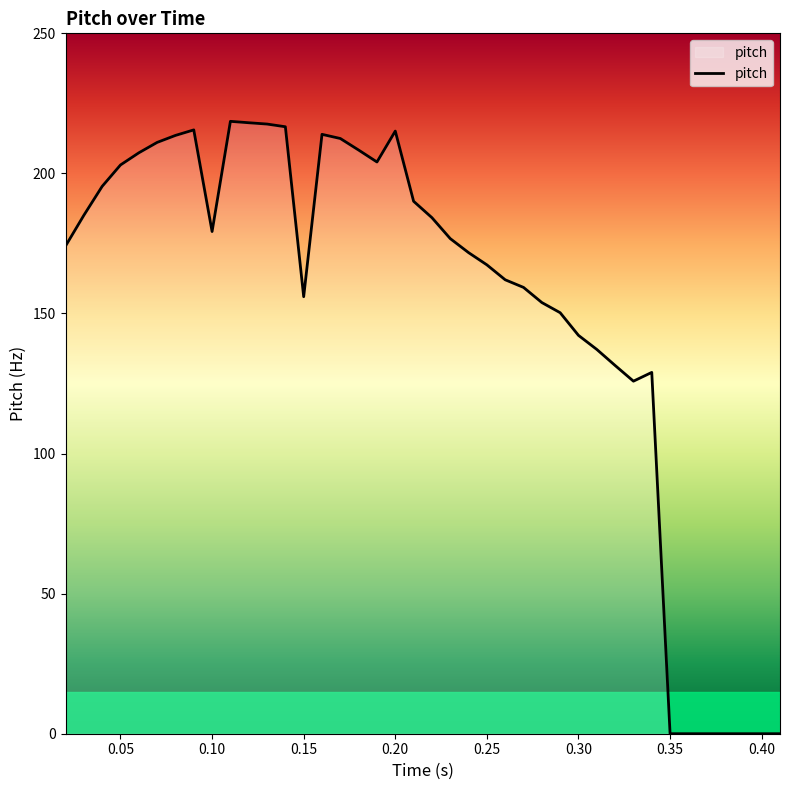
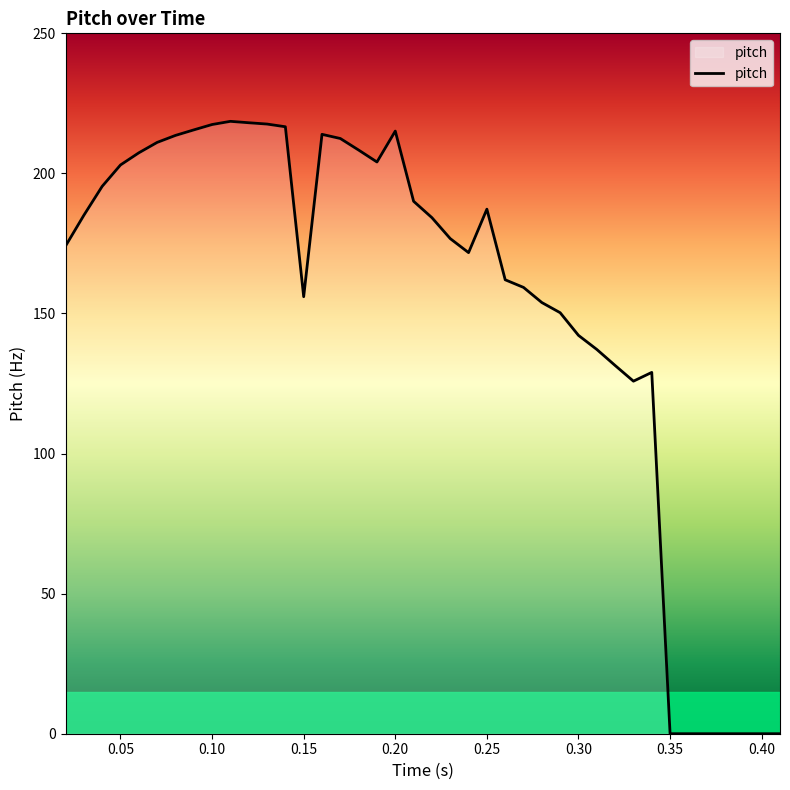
0.10: 179 -> 217
0.25: 167 -> 187
